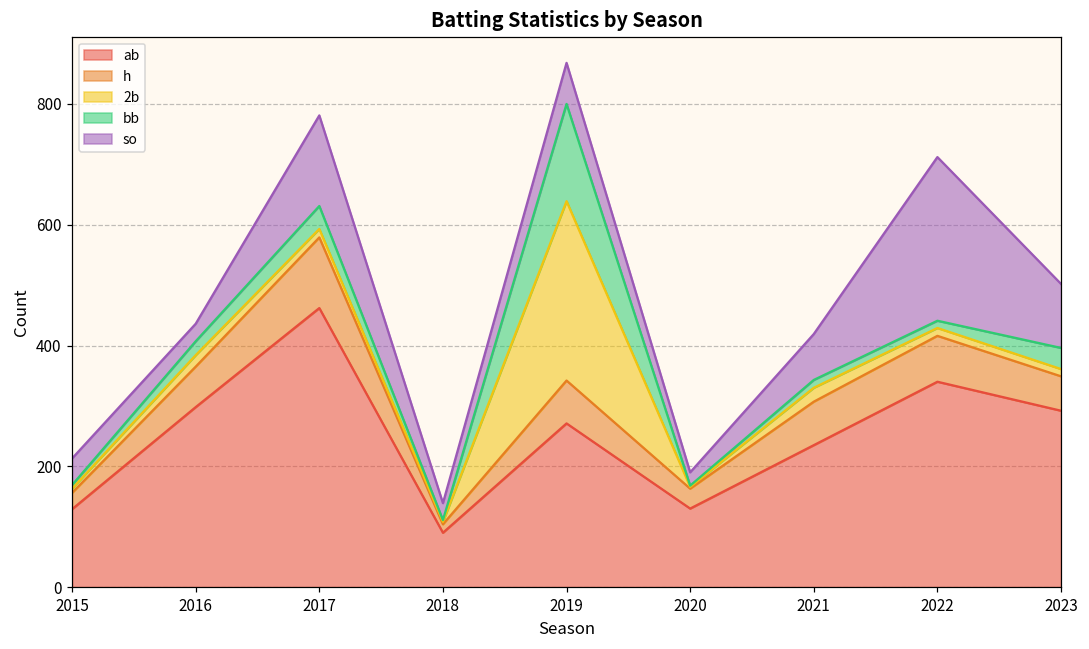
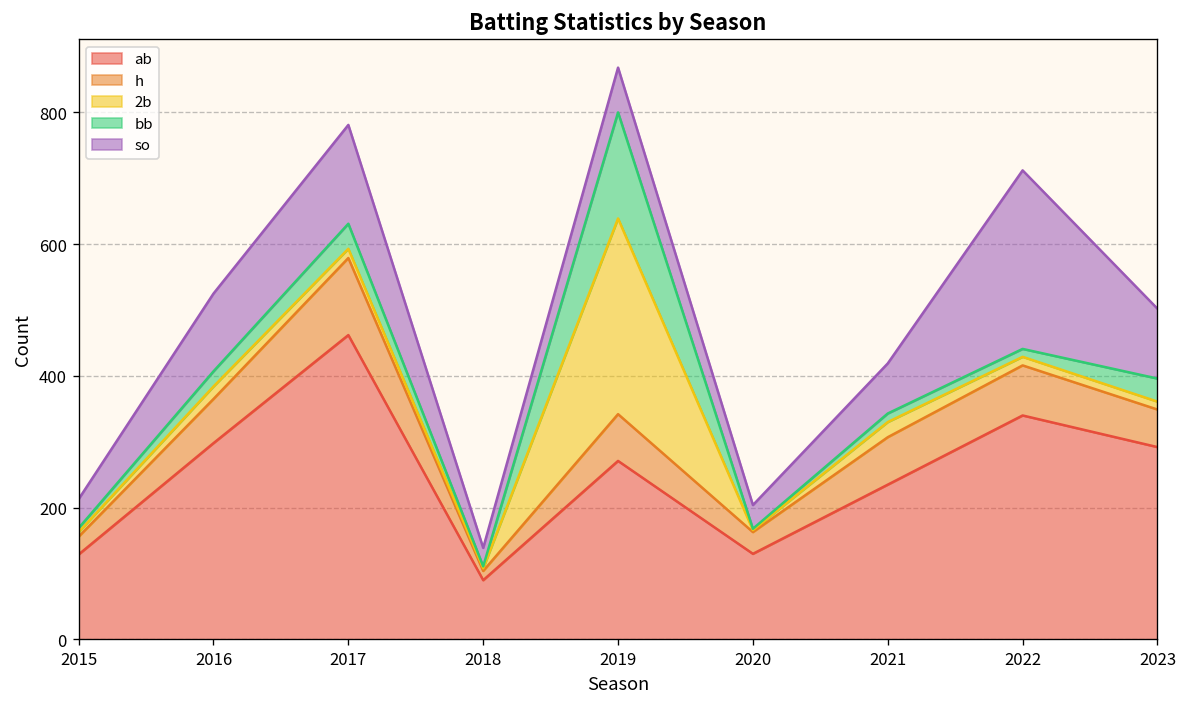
so, 2016: 30 -> 120
so, 2020: 20 -> 40
